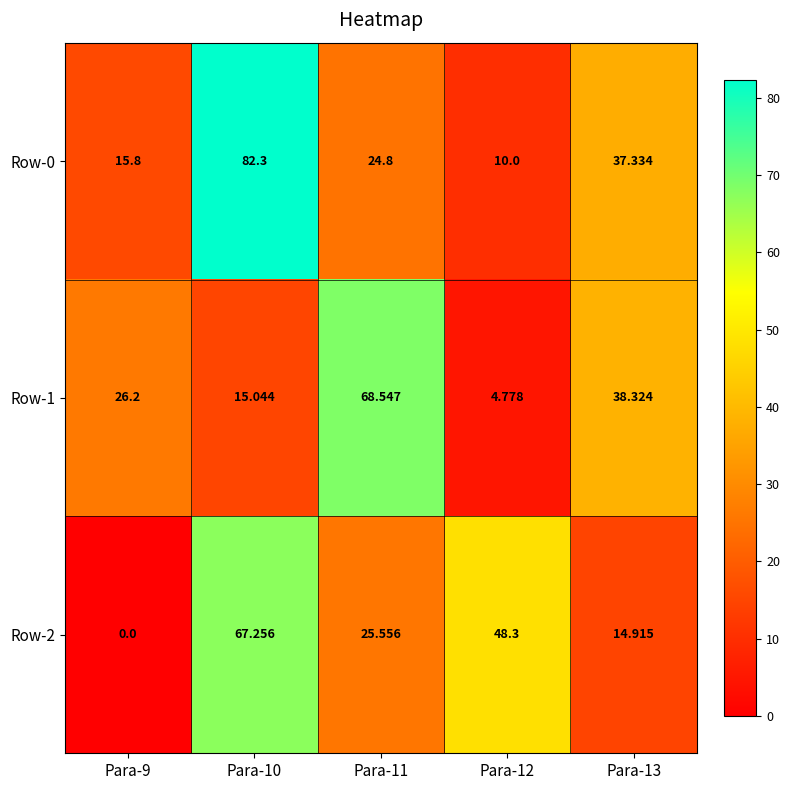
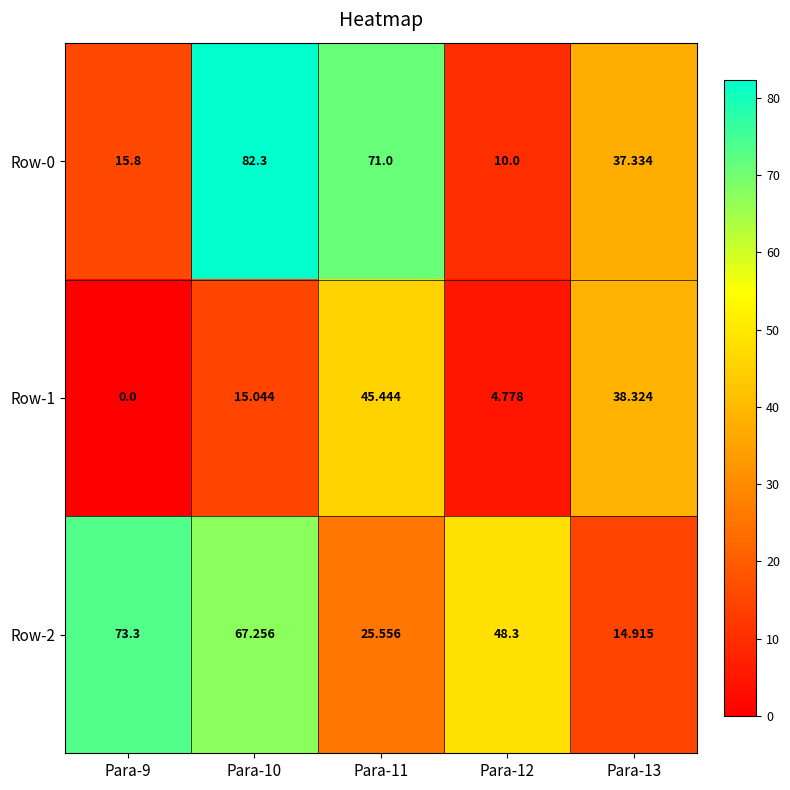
Row-0, Para-11: 24.8 -> 71.0
Row-1, Para-9: 26.2 -> 0.0
Row-1, Para-11: 68.547 -> 45.444
Row-2, Para-9: 0.0 -> 73.3
